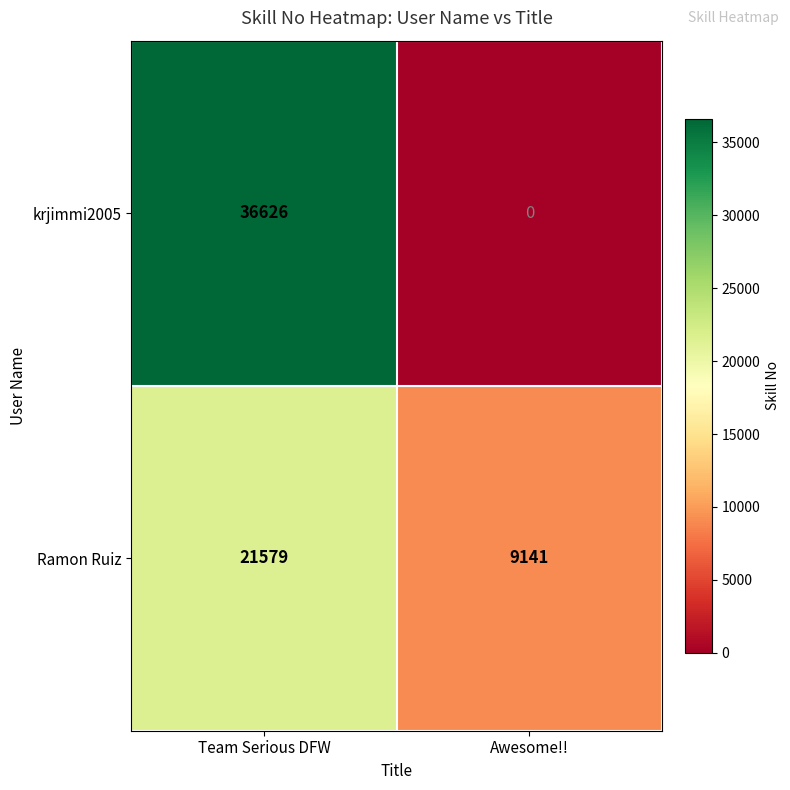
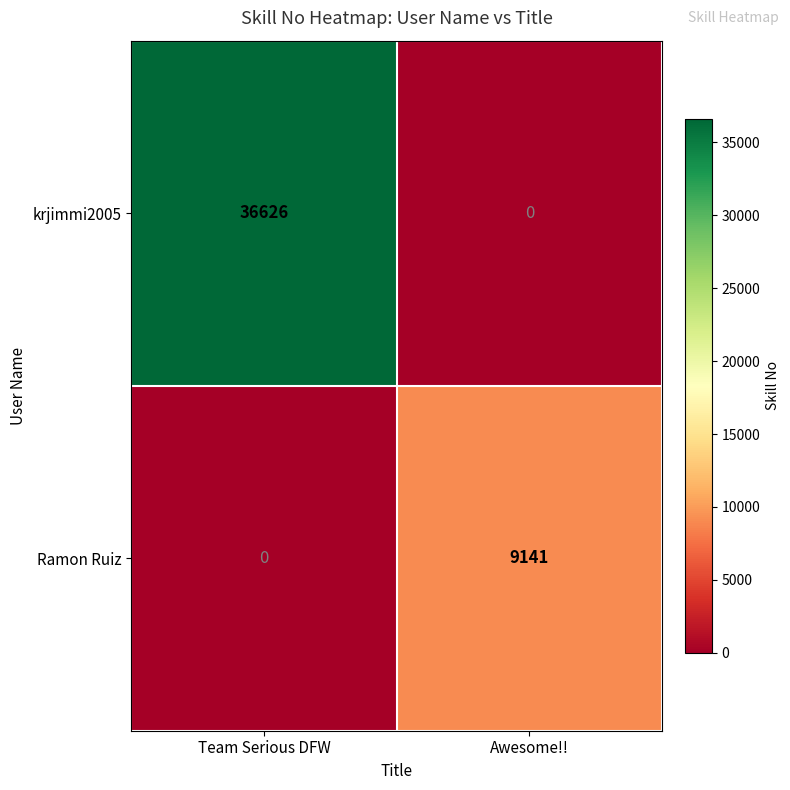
Ramon Ruiz, Team Serious DFW: 21579 -> 0
